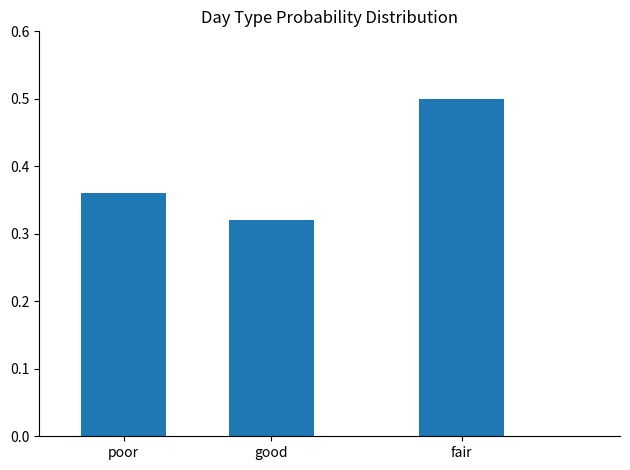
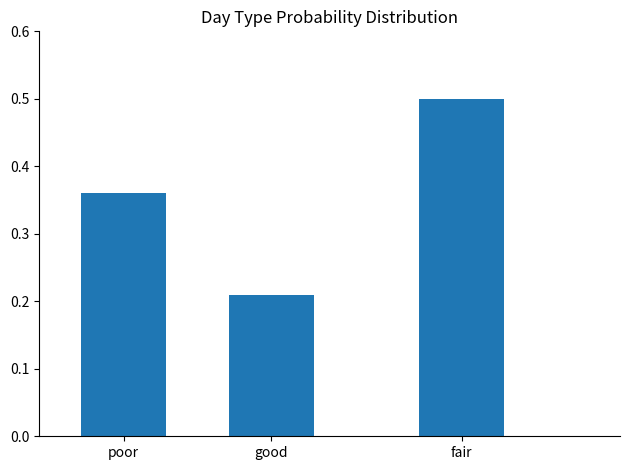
good: 0.32 -> 0.21
